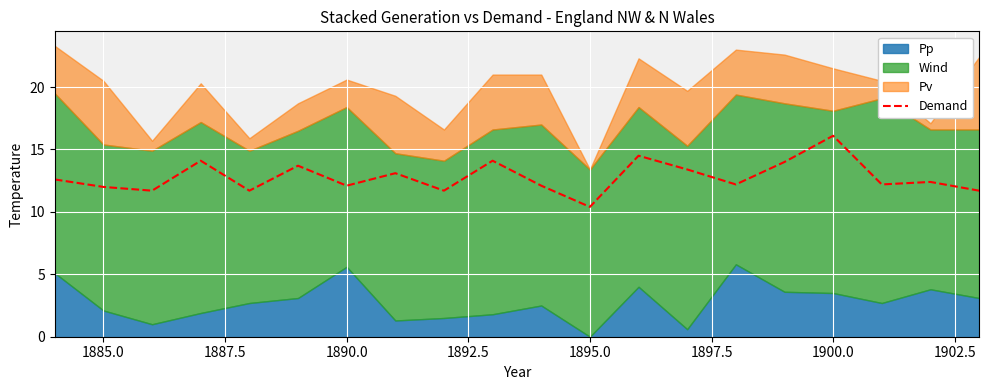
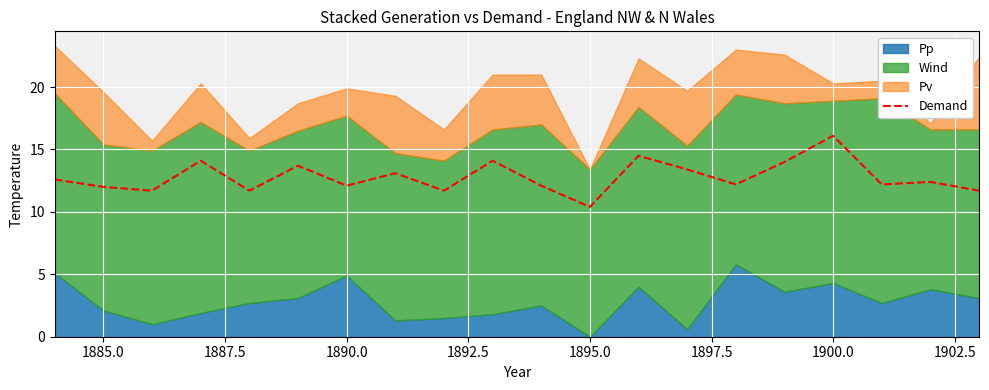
Pv, 1885.0: 5.1 -> 4.2
Pp, 1890.0: 5.6 -> 4.9
Pp, 1900.0: 3.5 -> 4.3
Pv, 1900.0: 3.4 -> 1.4
